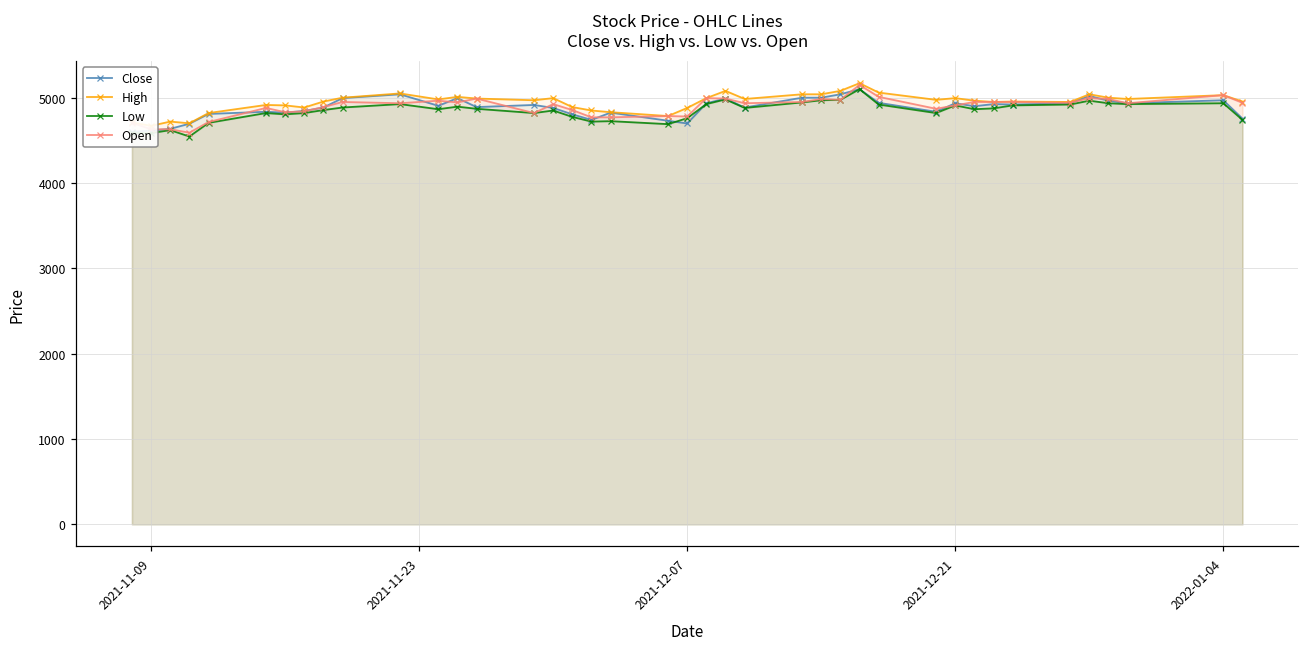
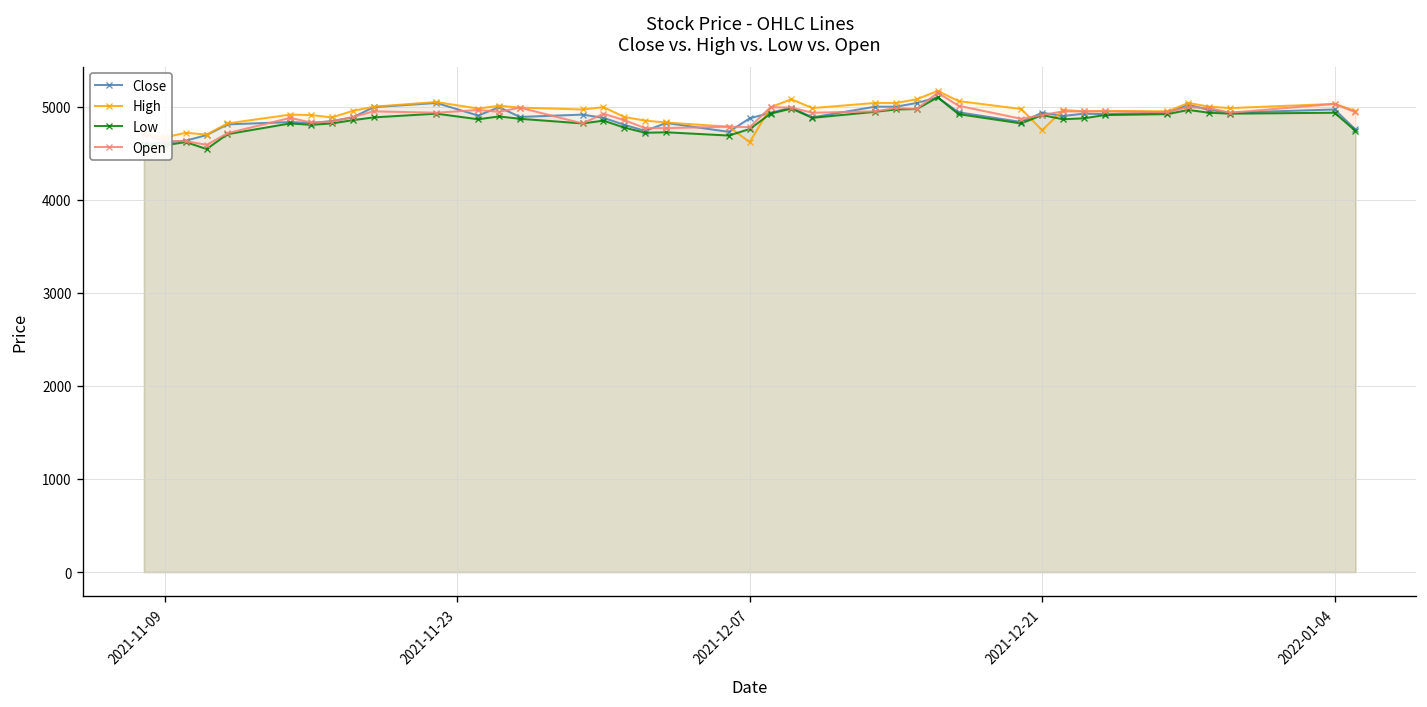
Close, 2021-12-07: 4700 -> 4900
High, 2021-12-07: 4900 -> 4600
High, 2021-12-21: 5000 -> 4700
